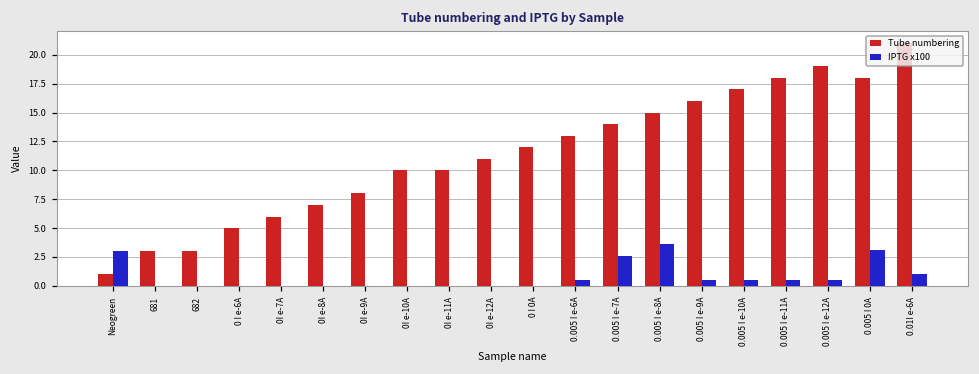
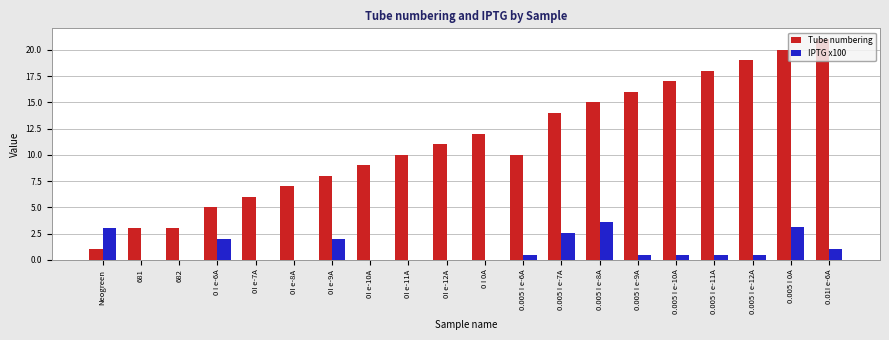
IPTG x100, 0 I e-6A: 0 -> 2
IPTG x100, 0I e-9A: 0 -> 2
Tube numbering, 0I e-10A: 10 -> 9
Tube numbering, 0.005 I e-6A: 13 -> 10
Tube numbering, 0.005 I 0A: 18 -> 20
